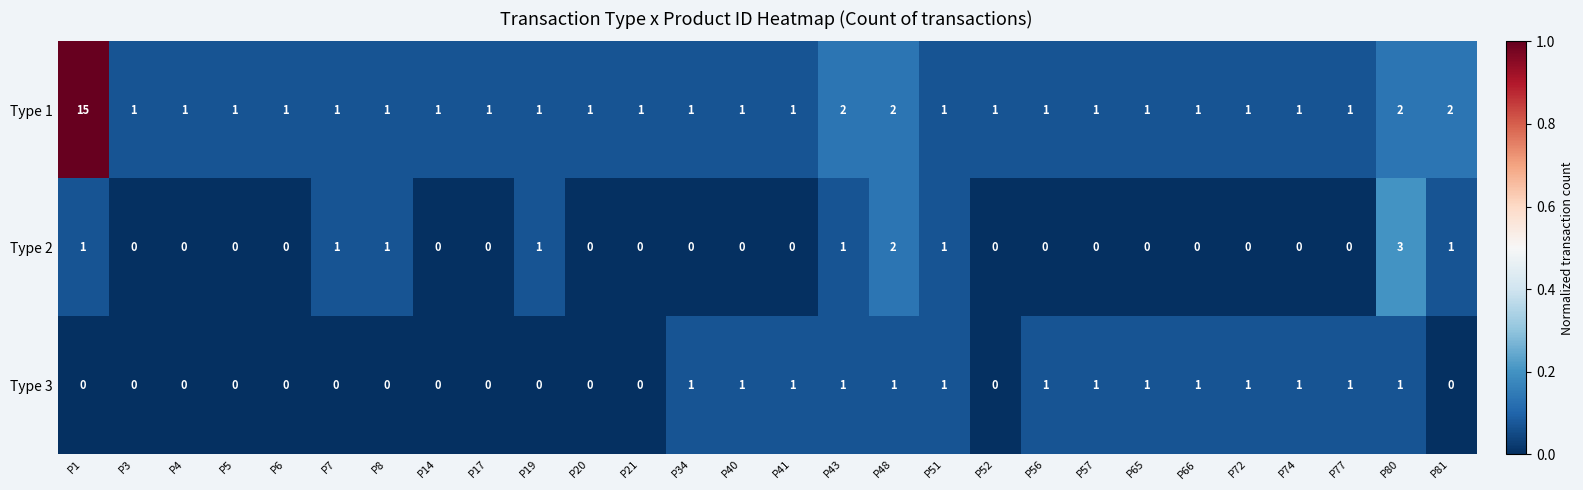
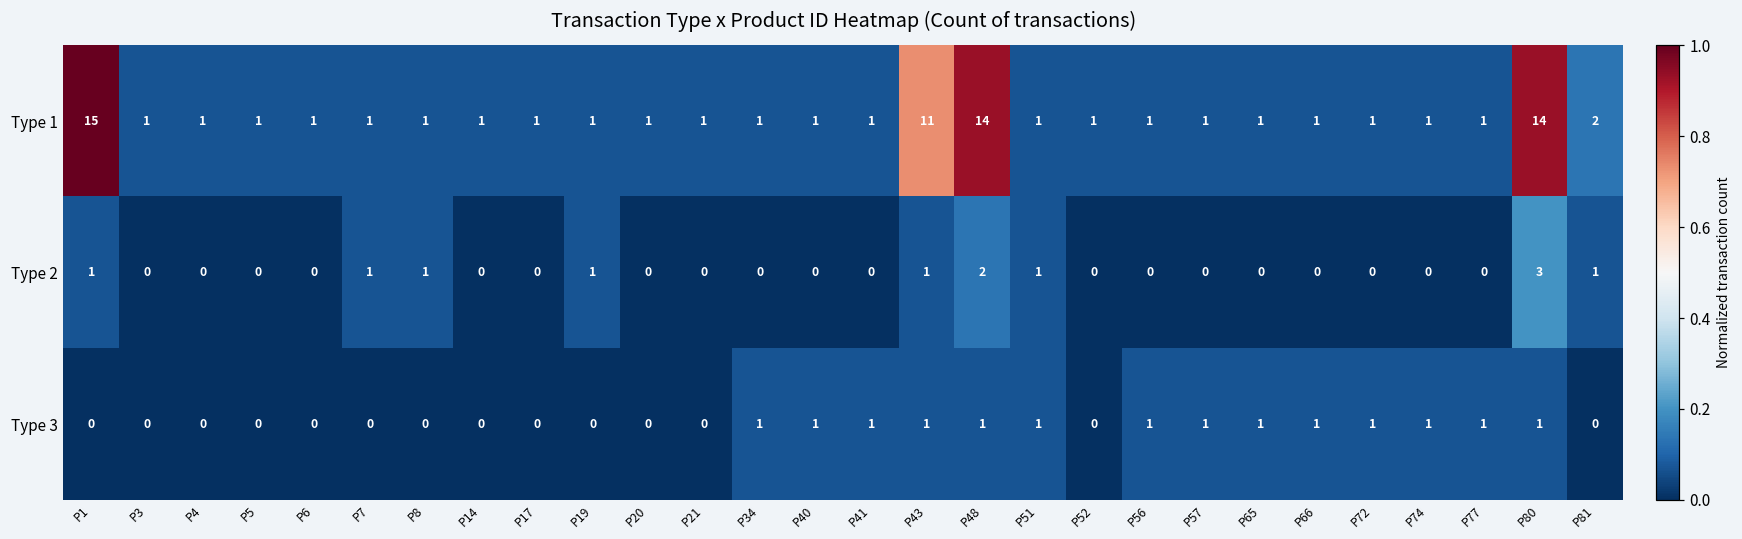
Type 1, P43: 2 -> 11
Type 1, P48: 2 -> 14
Type 1, P80: 2 -> 14
